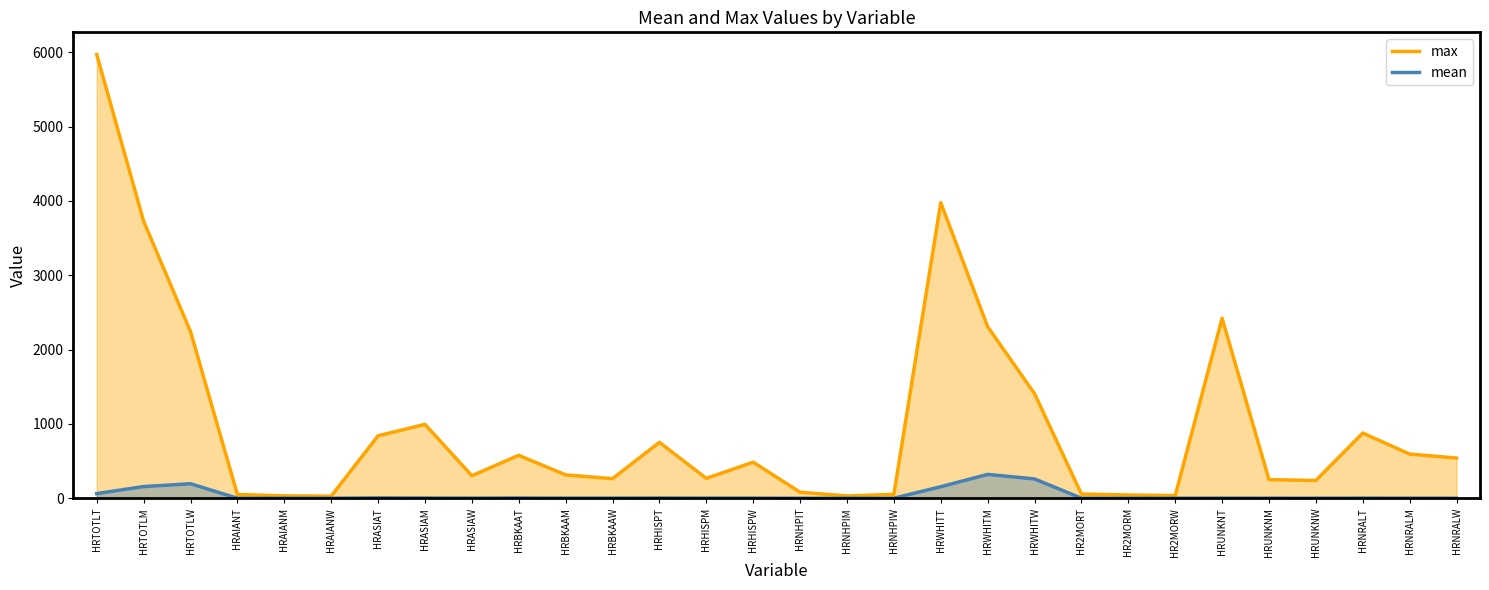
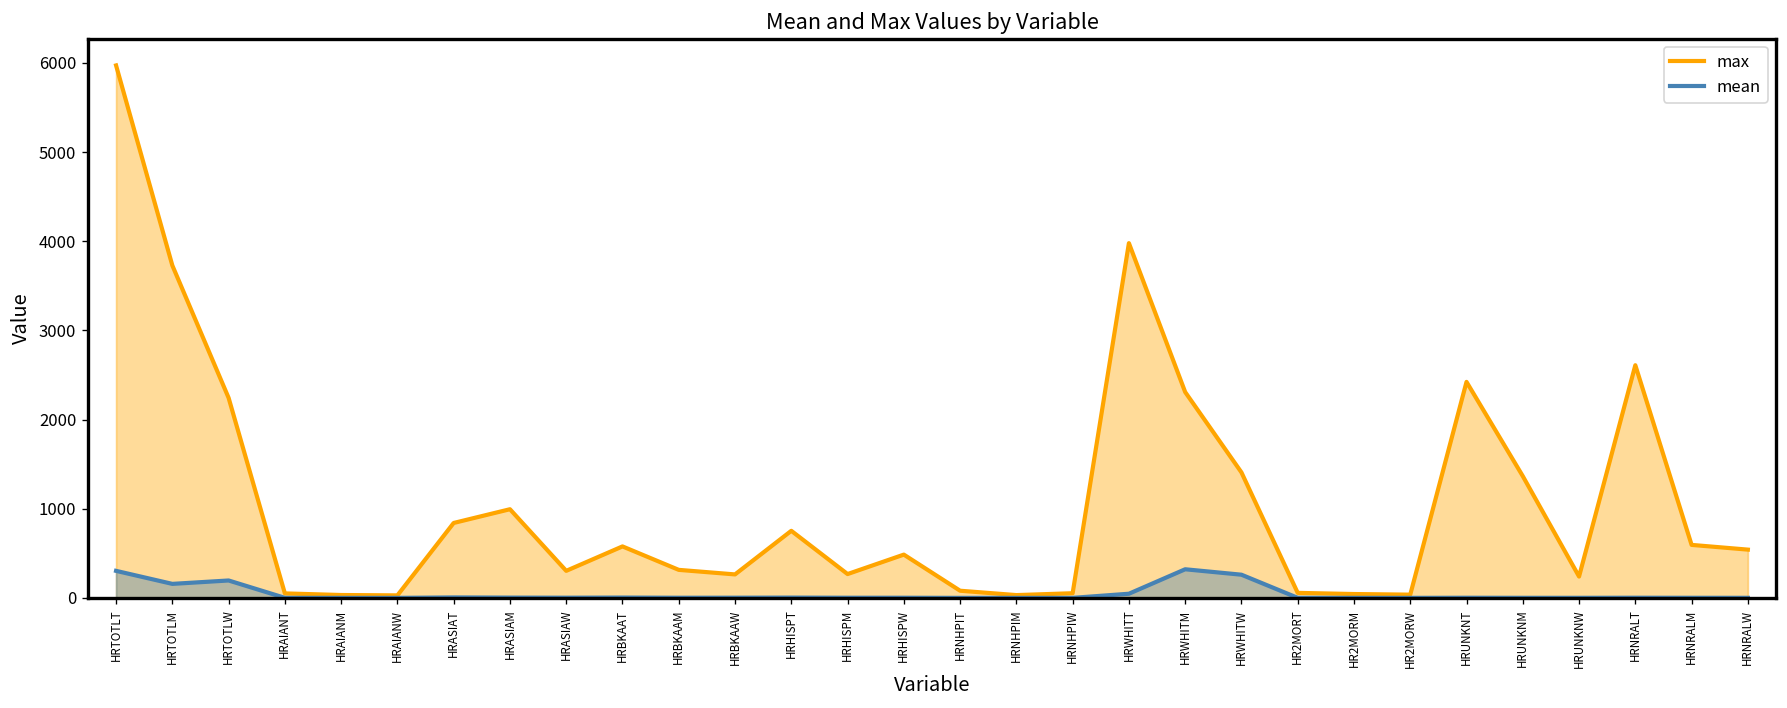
mean, HRTOTLT: 100 -> 300
mean, HRWHITT: 200 -> 0
max, HRUNKNM: 300 -> 1400
max, HRNRALT: 900 -> 2600
